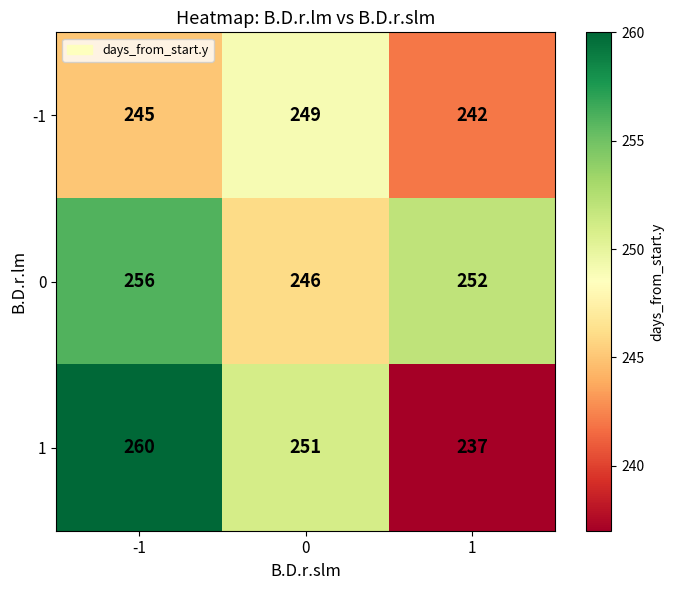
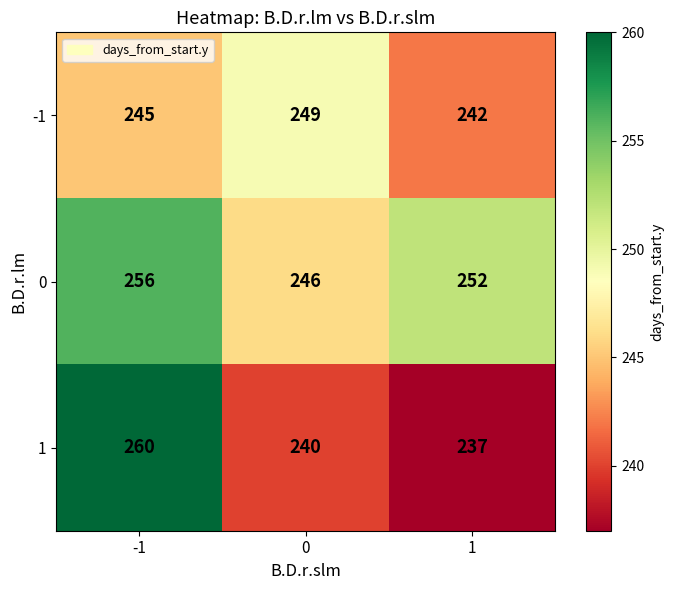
1, 0: 251 -> 240
